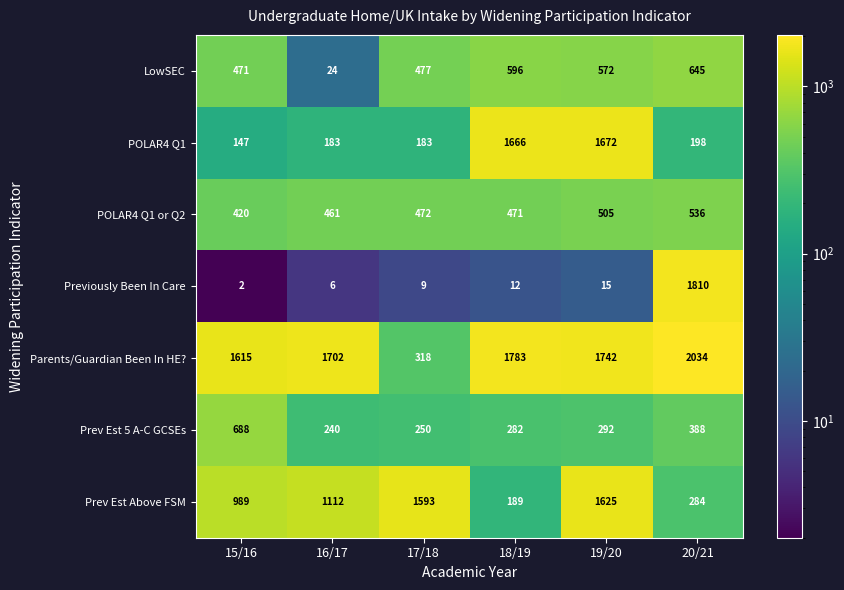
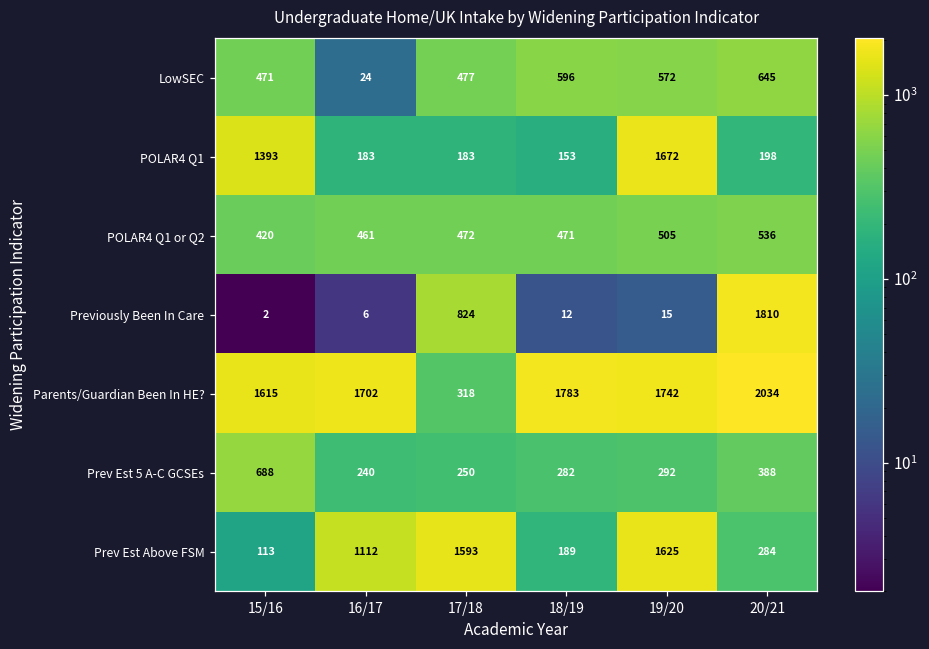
POLAR4 Q1, 15/16: 147 -> 1393
POLAR4 Q1, 18/19: 1666 -> 153
Previously Been In Care, 17/18: 9 -> 824
Prev Est Above FSM, 15/16: 989 -> 113
